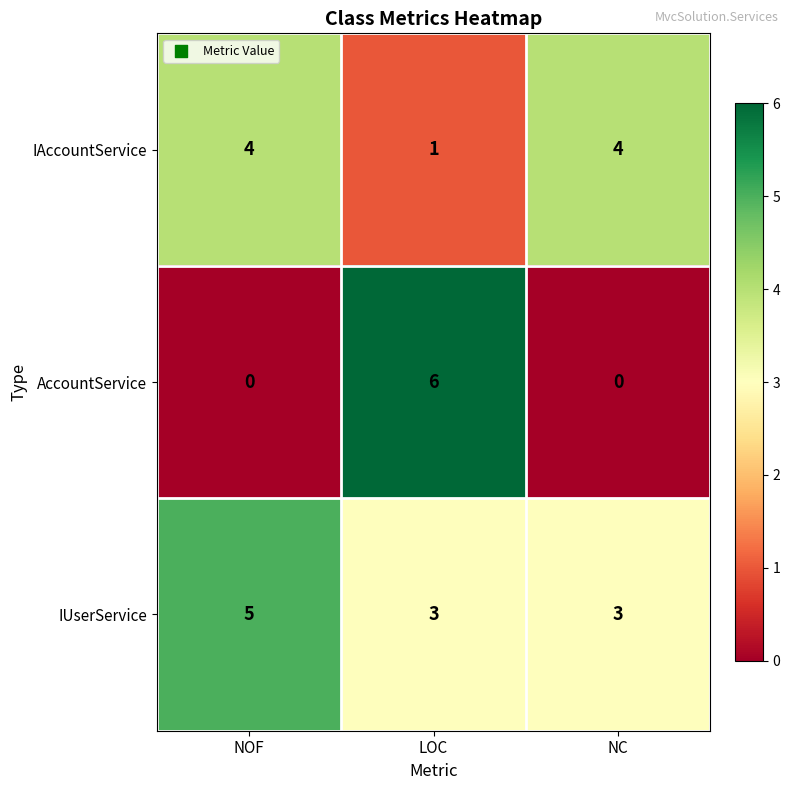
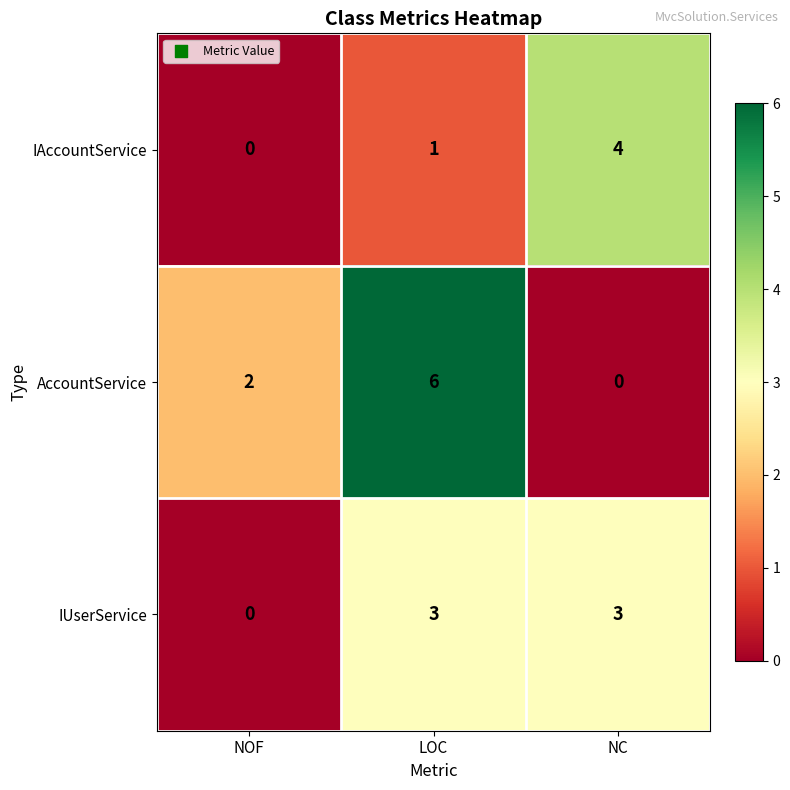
IAccountService, NOF: 4 -> 0
AccountService, NOF: 0 -> 2
IUserService, NOF: 5 -> 0
